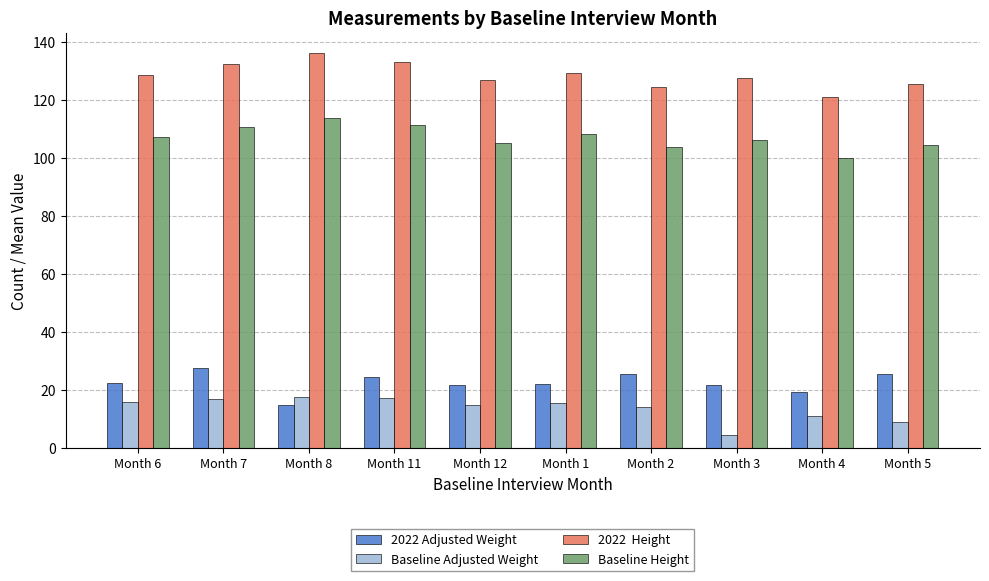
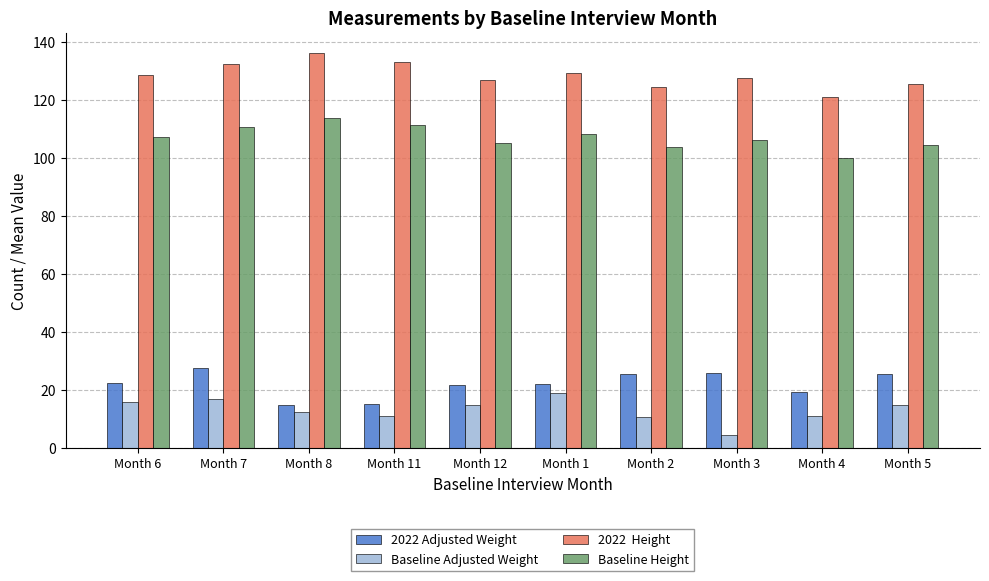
Baseline Adjusted Weight, Month 8: 17 -> 12
2022 Adjusted Weight, Month 11: 24 -> 15
Baseline Adjusted Weight, Month 11: 17 -> 11
Baseline Adjusted Weight, Month 1: 16 -> 19
Baseline Adjusted Weight, Month 2: 14 -> 11
2022 Adjusted Weight, Month 3: 22 -> 26
Baseline Adjusted Weight, Month 5: 9 -> 15
